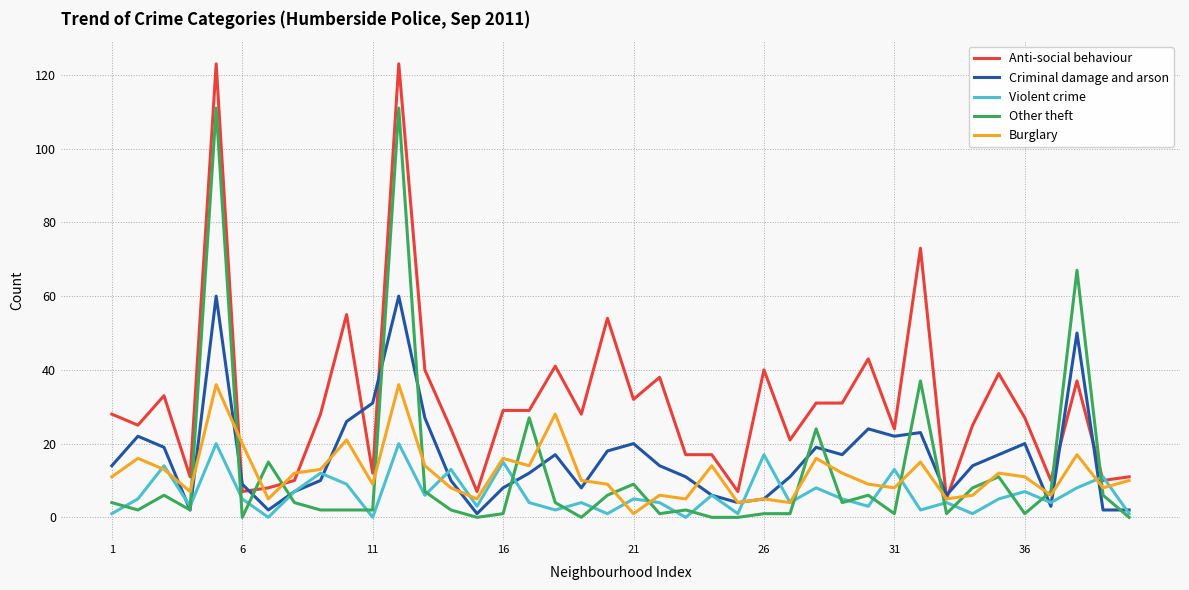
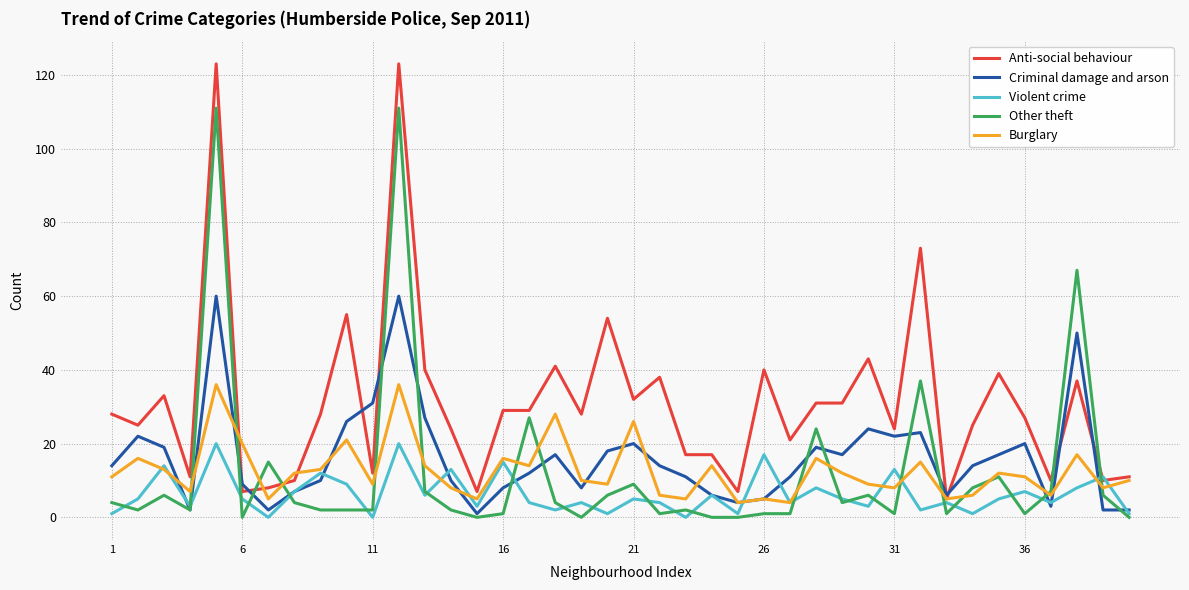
Burglary, 21: 1 -> 26
